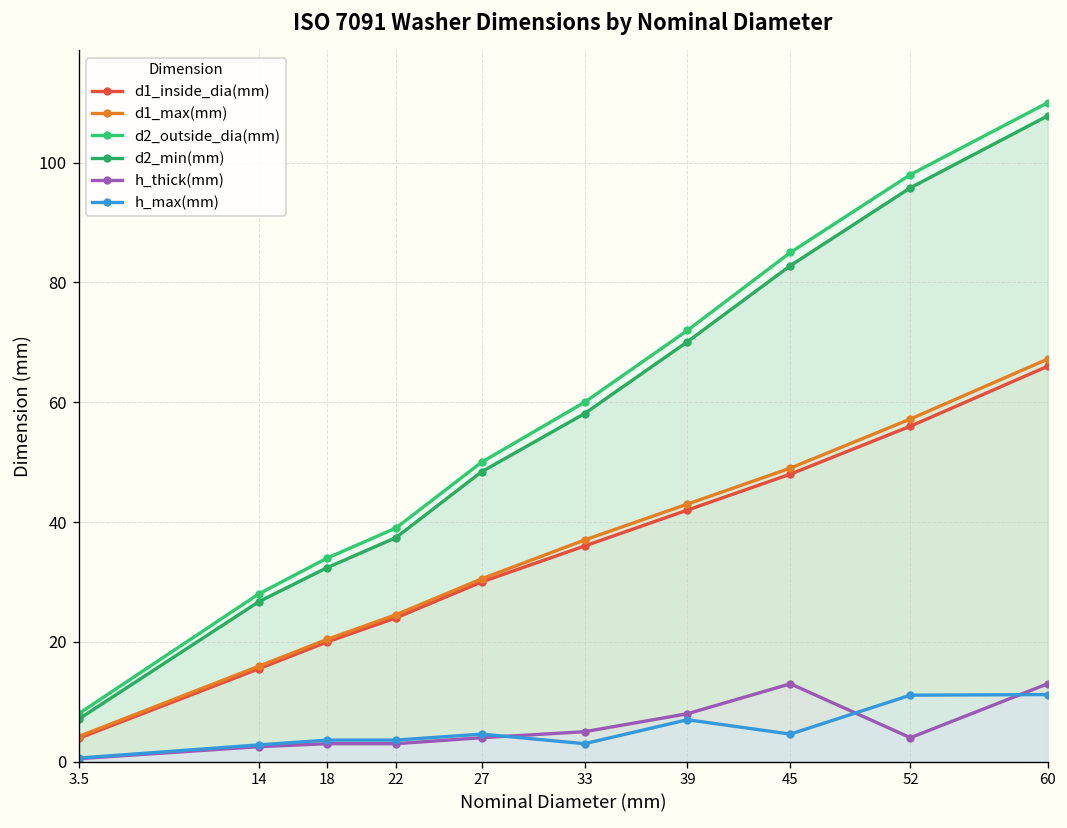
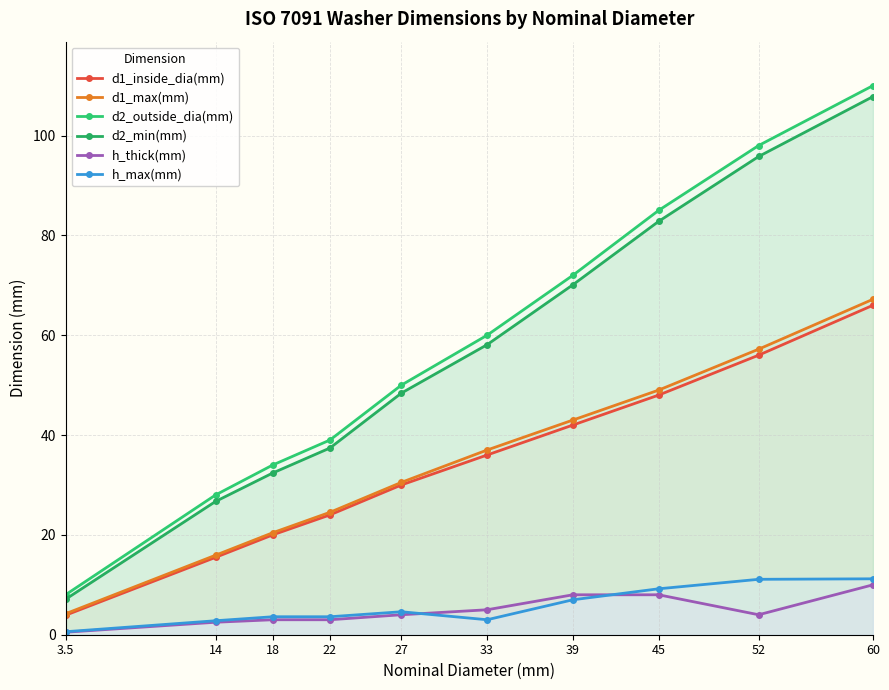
h_thick(mm), 45: 13 -> 8
h_max(mm), 45: 5 -> 9
h_thick(mm), 60: 13 -> 10
